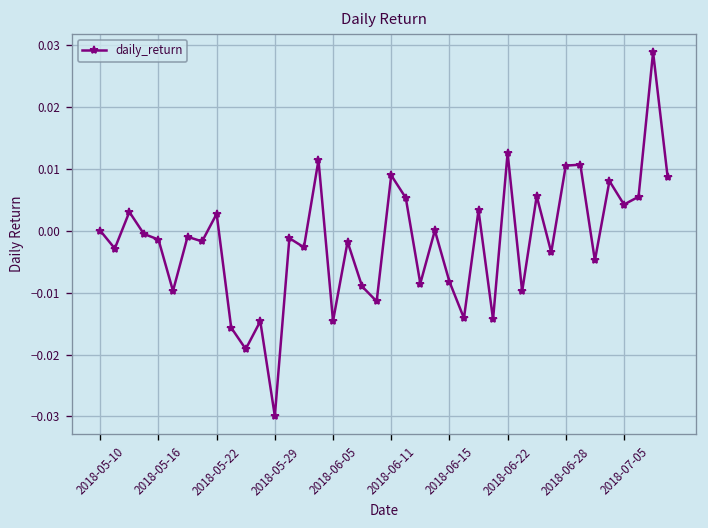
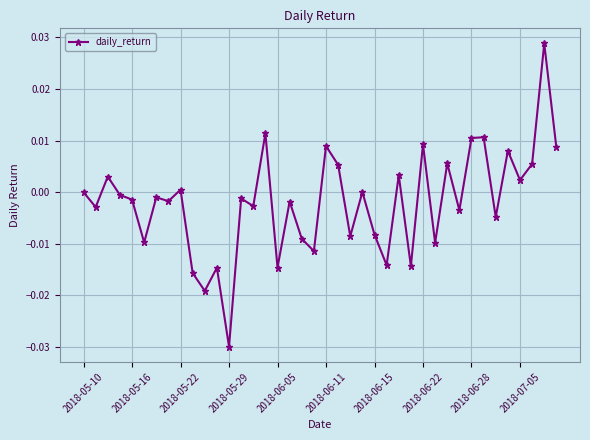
2018-05-22: 0.003 -> 0.000
2018-06-22: 0.013 -> 0.009
2018-07-05: 0.004 -> 0.002
